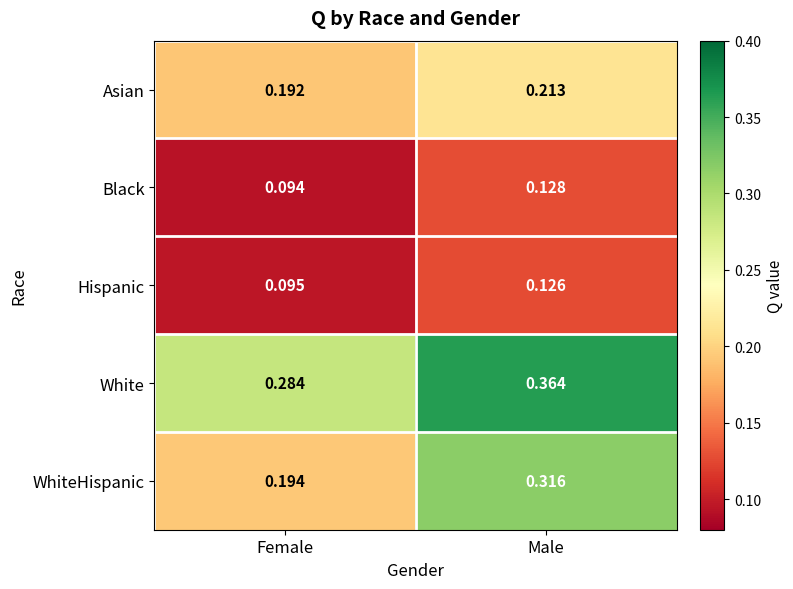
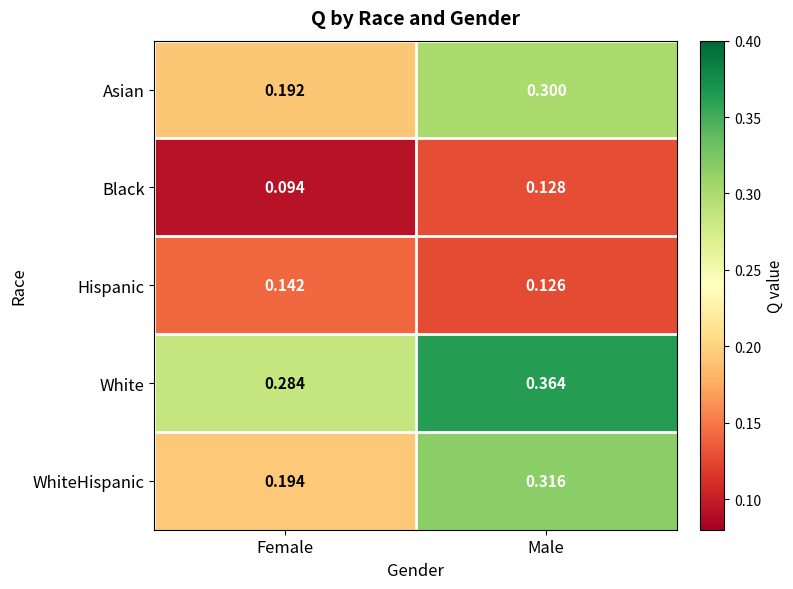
Asian, Male: 0.213 -> 0.300
Hispanic, Female: 0.095 -> 0.142
